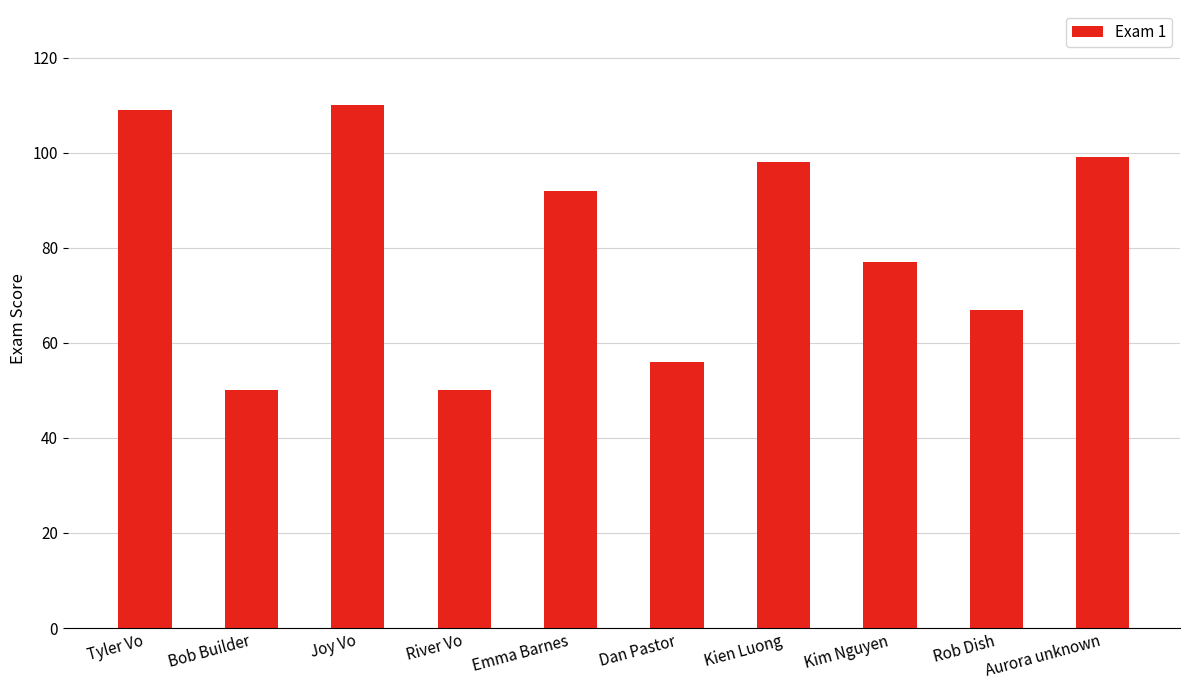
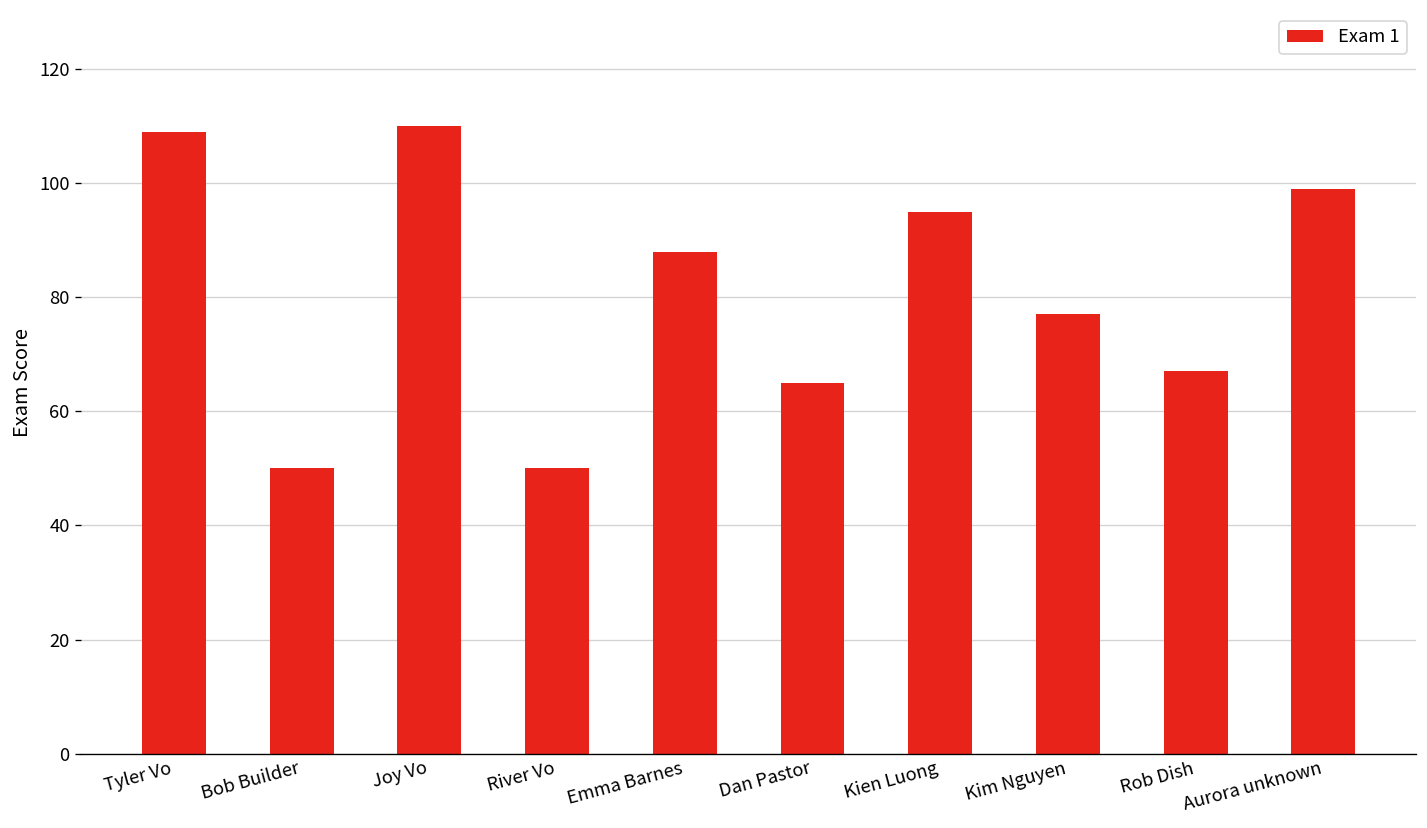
Emma Barnes: 92 -> 88
Dan Pastor: 56 -> 65
Kien Luong: 98 -> 95
